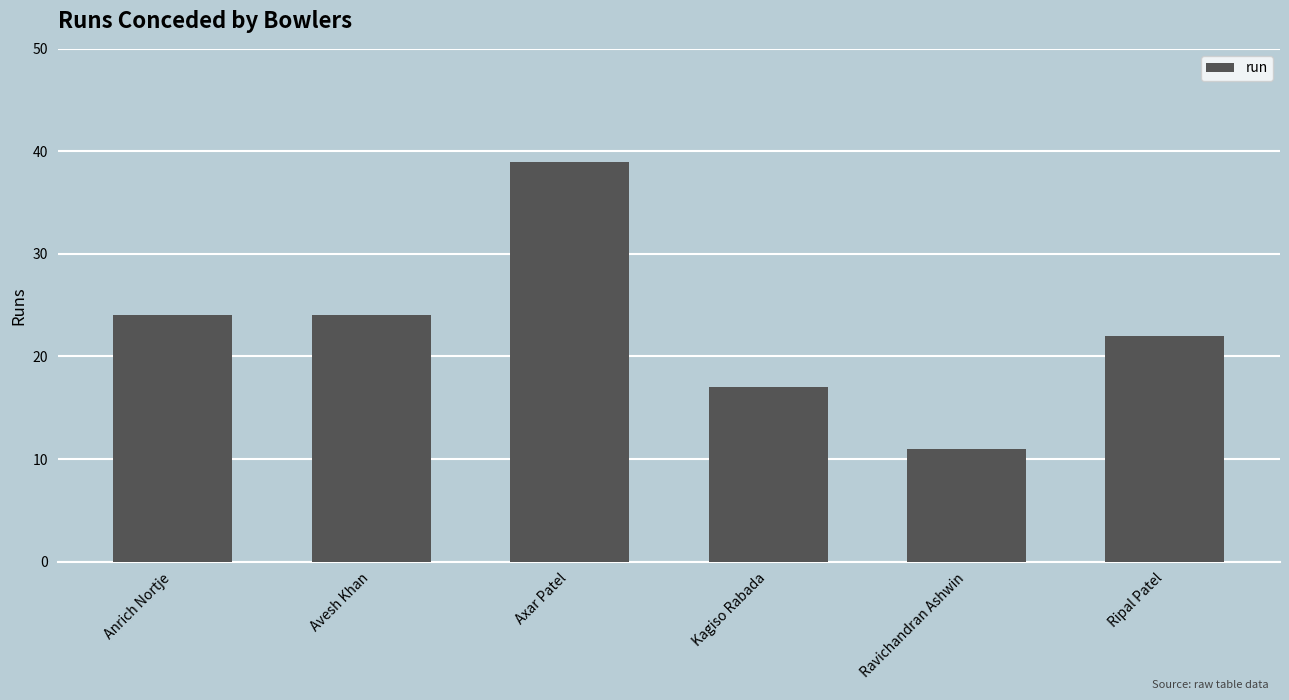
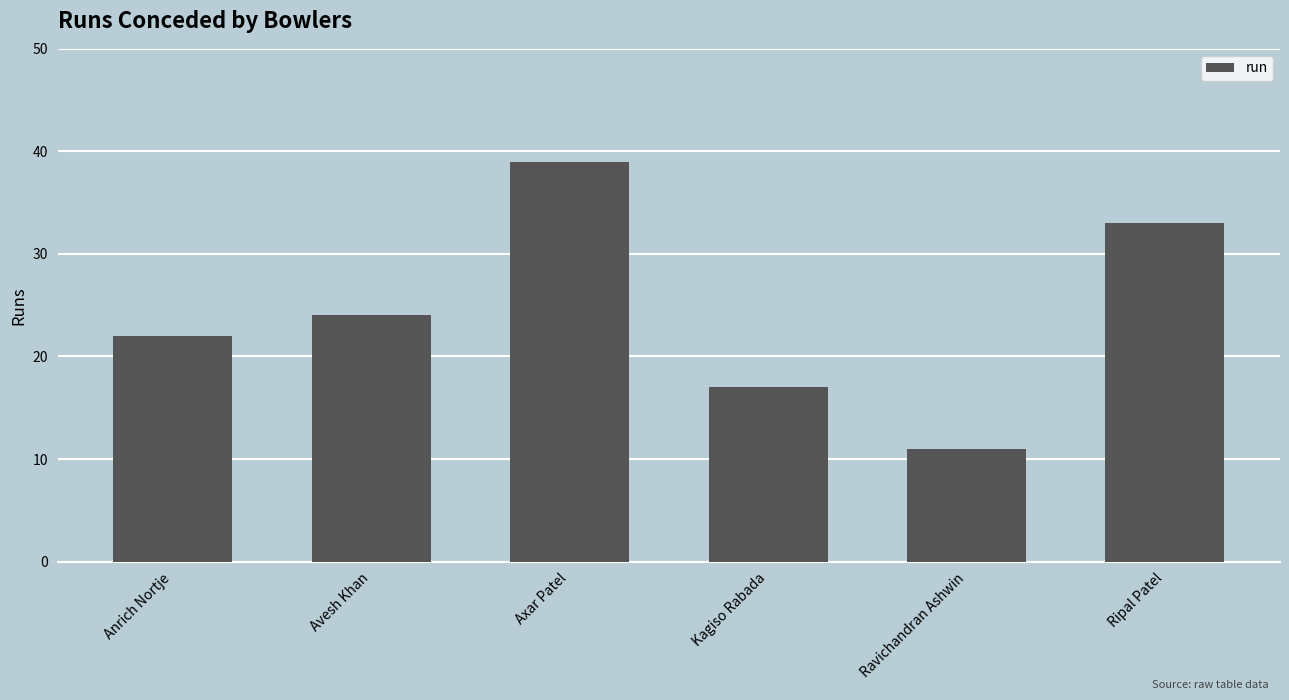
Anrich Nortje: 24 -> 22
Ripal Patel: 22 -> 33
